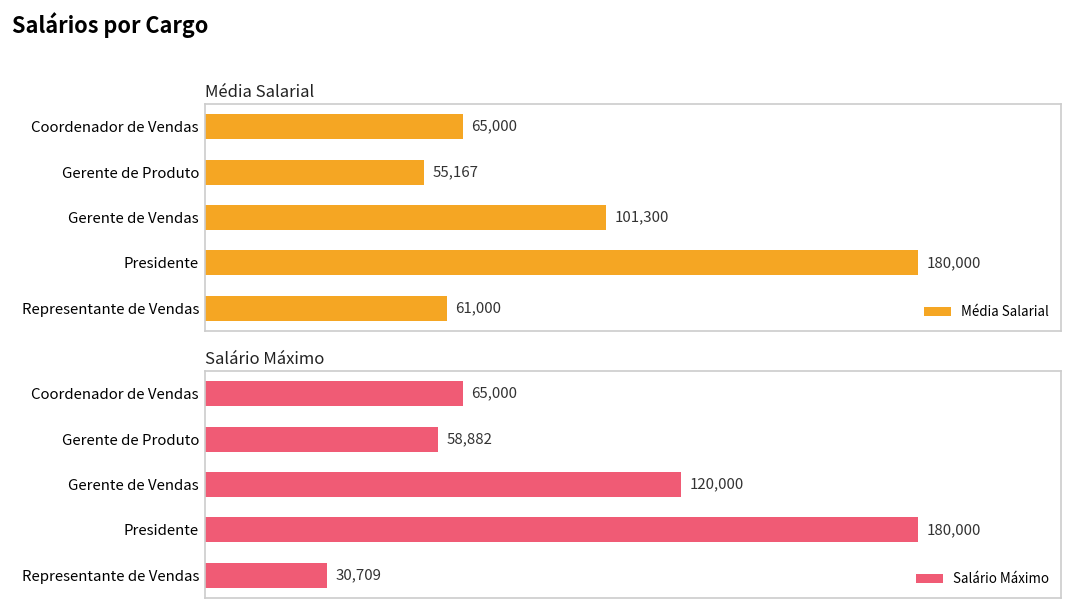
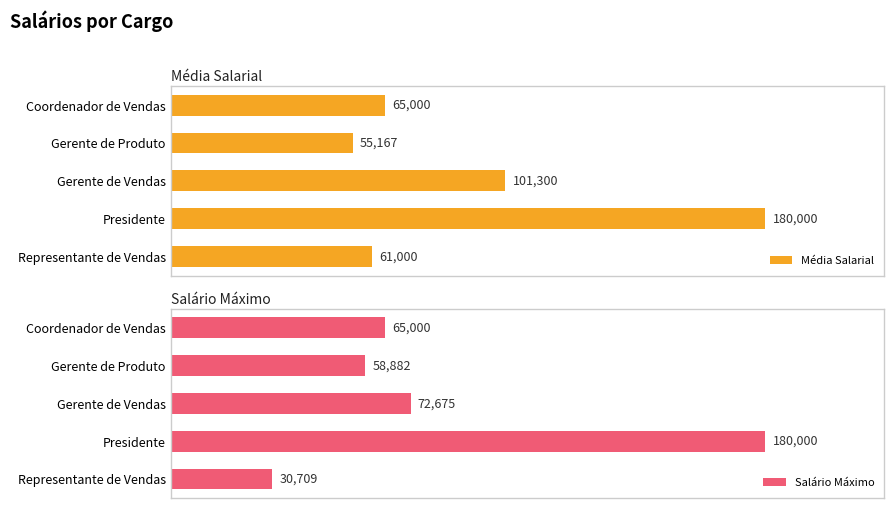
Salário Máximo, Gerente de Vendas: 120,000 -> 72,675
